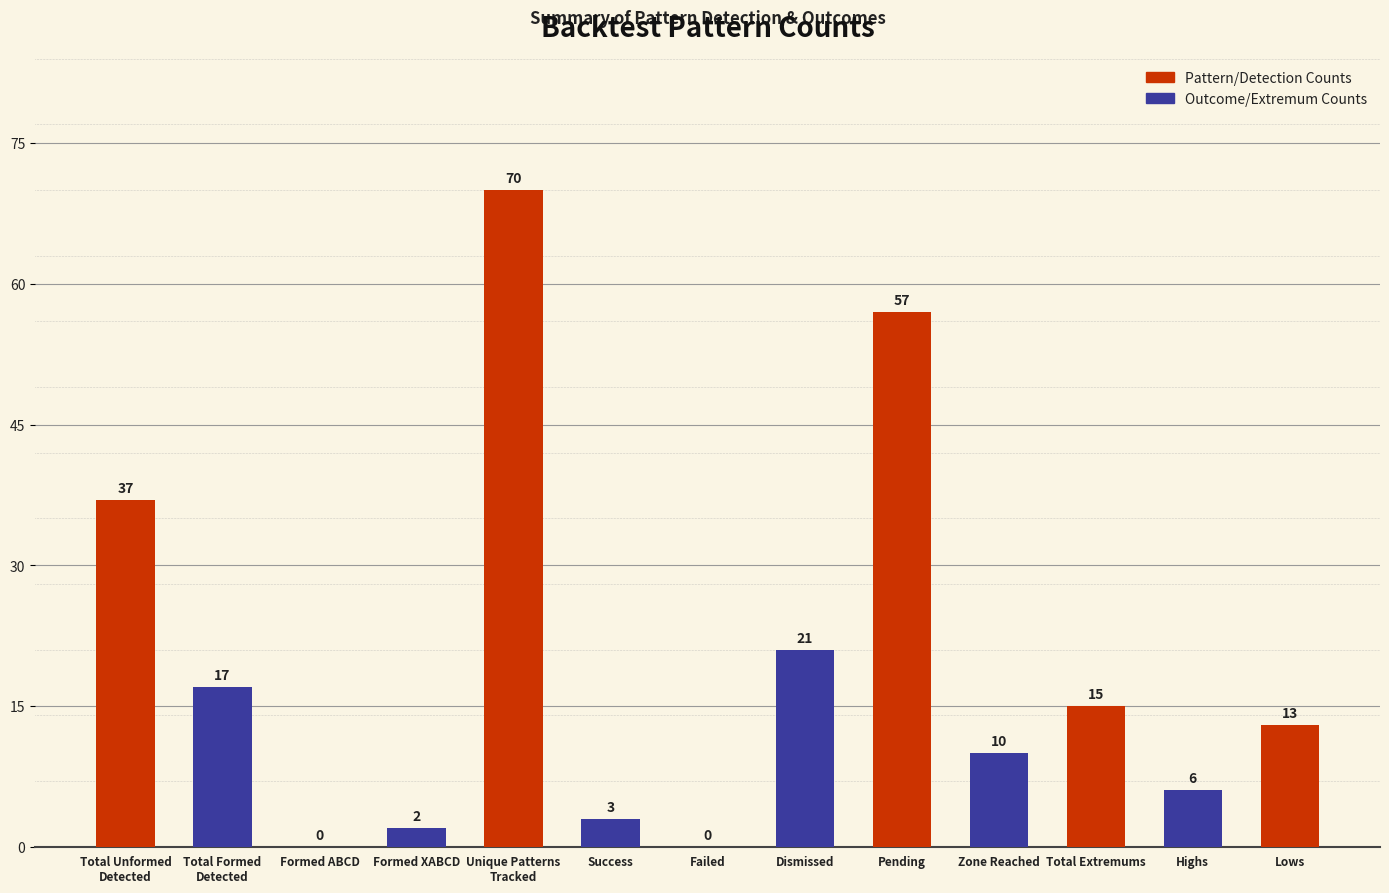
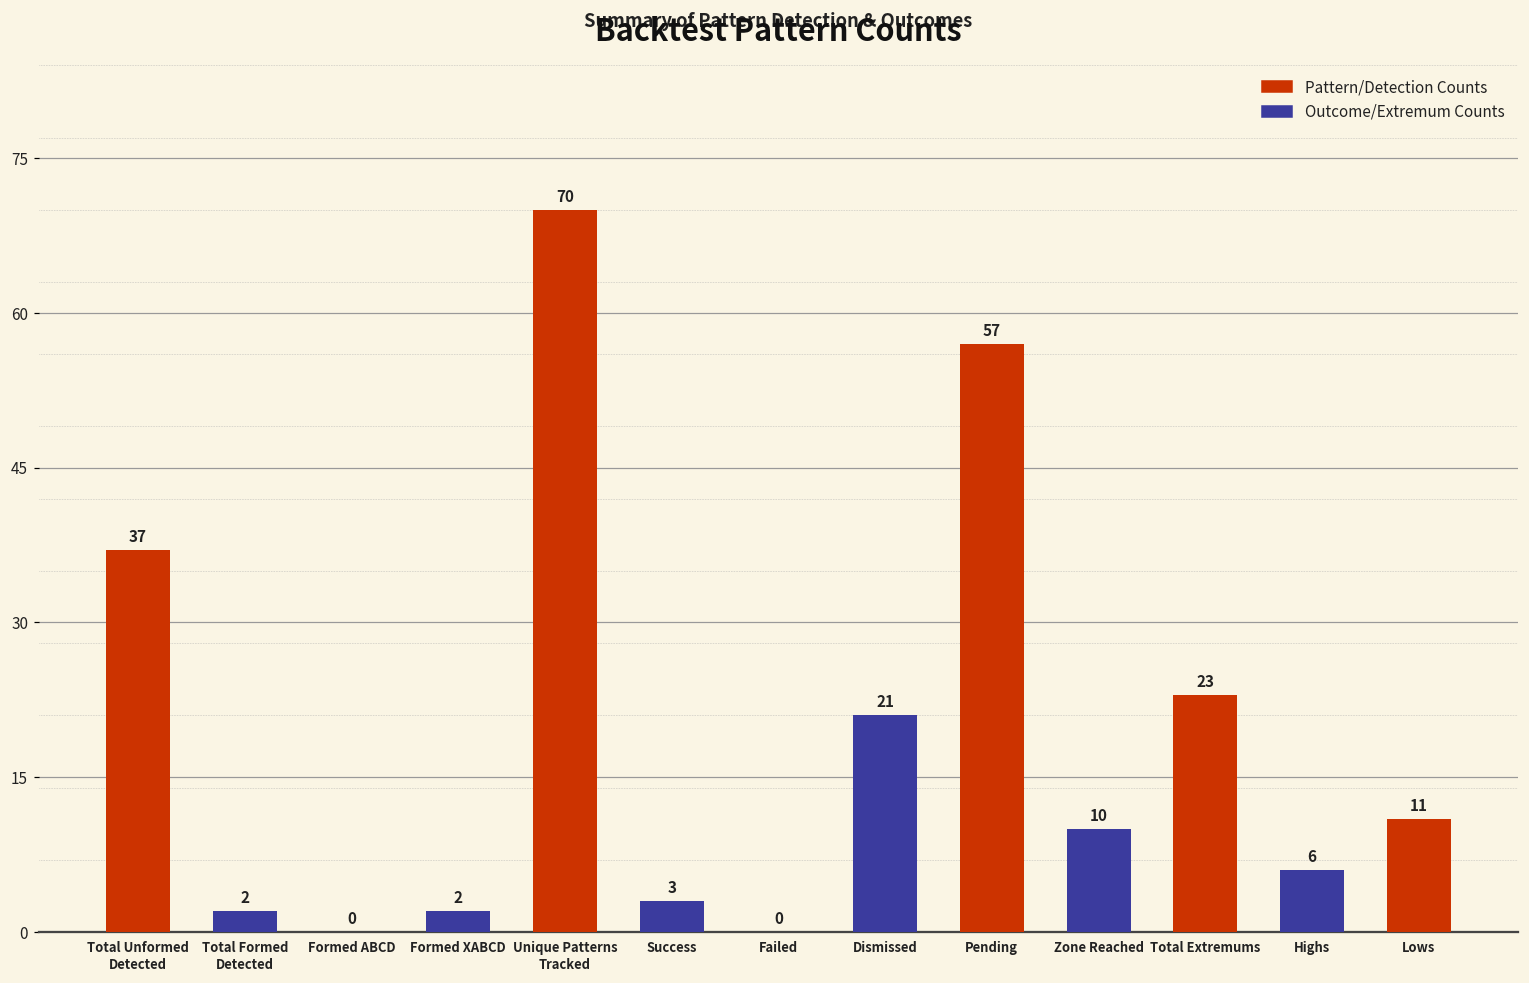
Total Formed Detected: 17 -> 2
Total Extremums: 15 -> 23
Lows: 13 -> 11
